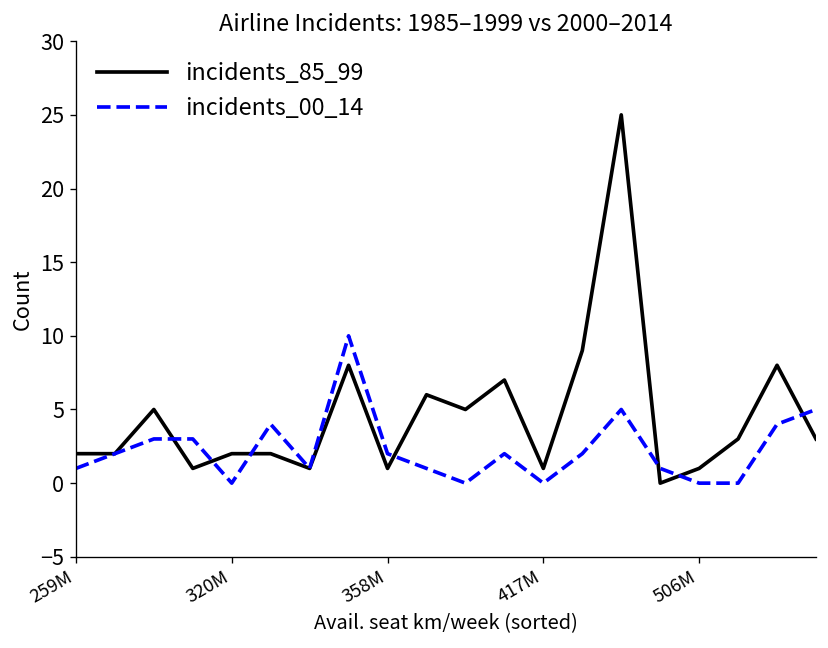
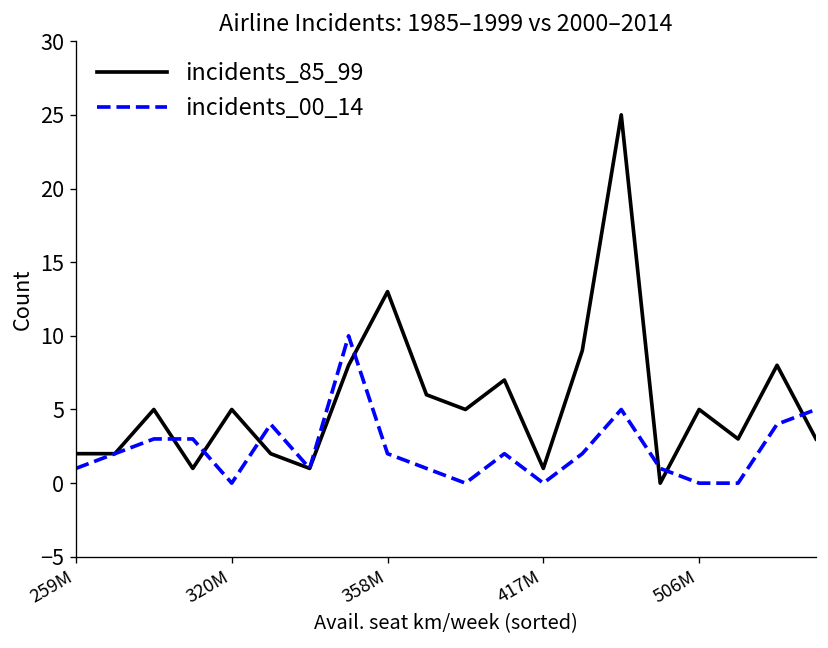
incidents_85_99, 320M: 2 -> 5
incidents_85_99, 358M: 1 -> 13
incidents_85_99, 506M: 1 -> 5
